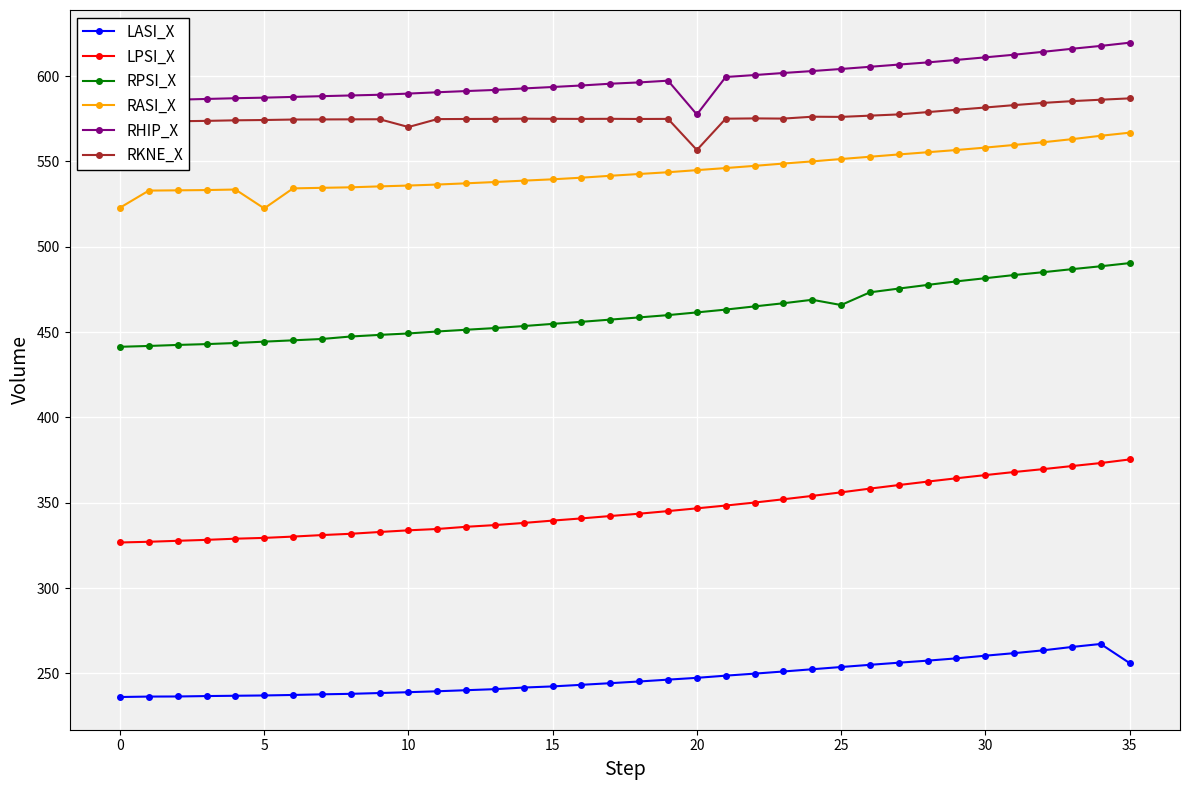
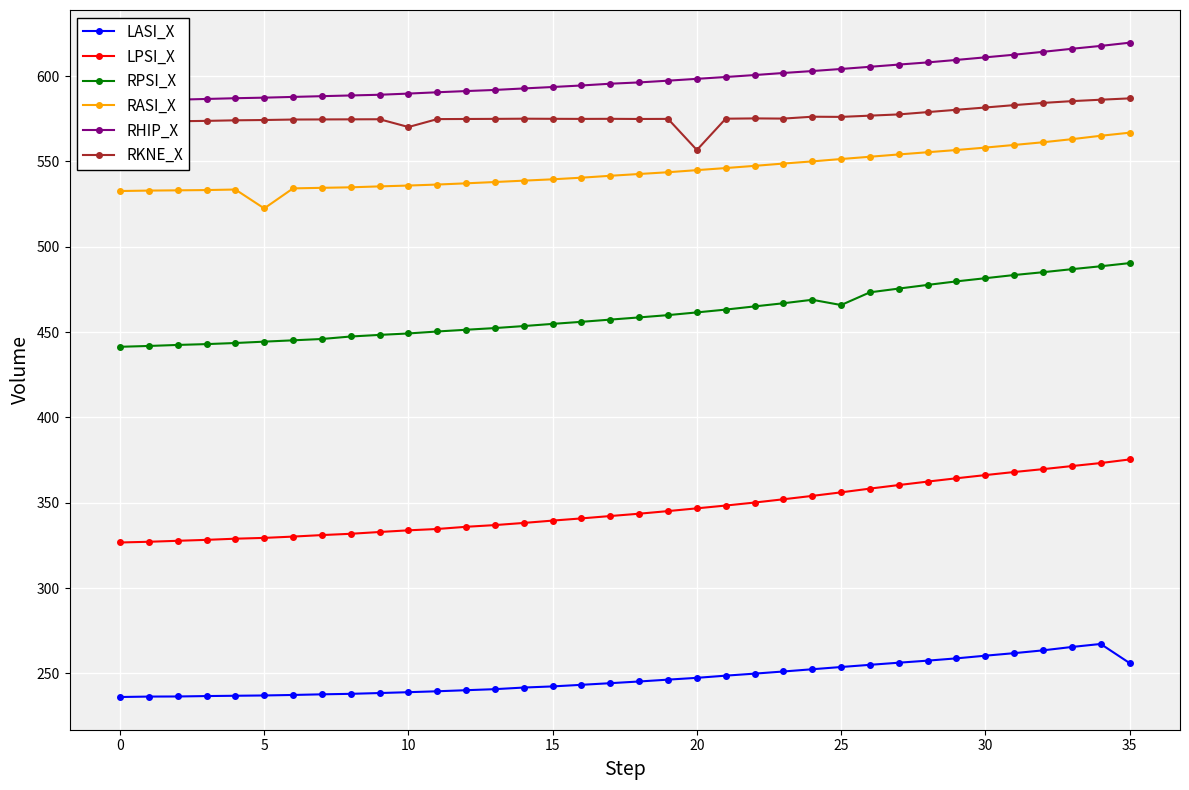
RASI_X, 0: 523 -> 533
RHIP_X, 20: 578 -> 598
